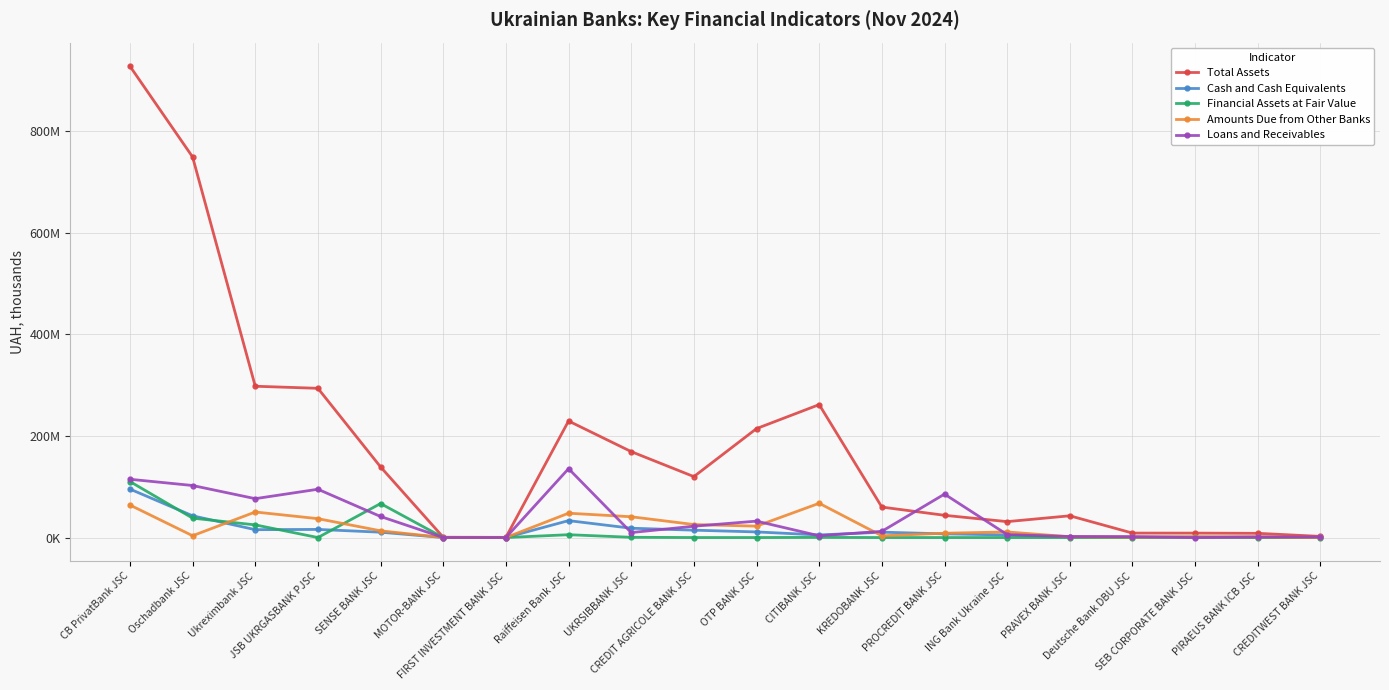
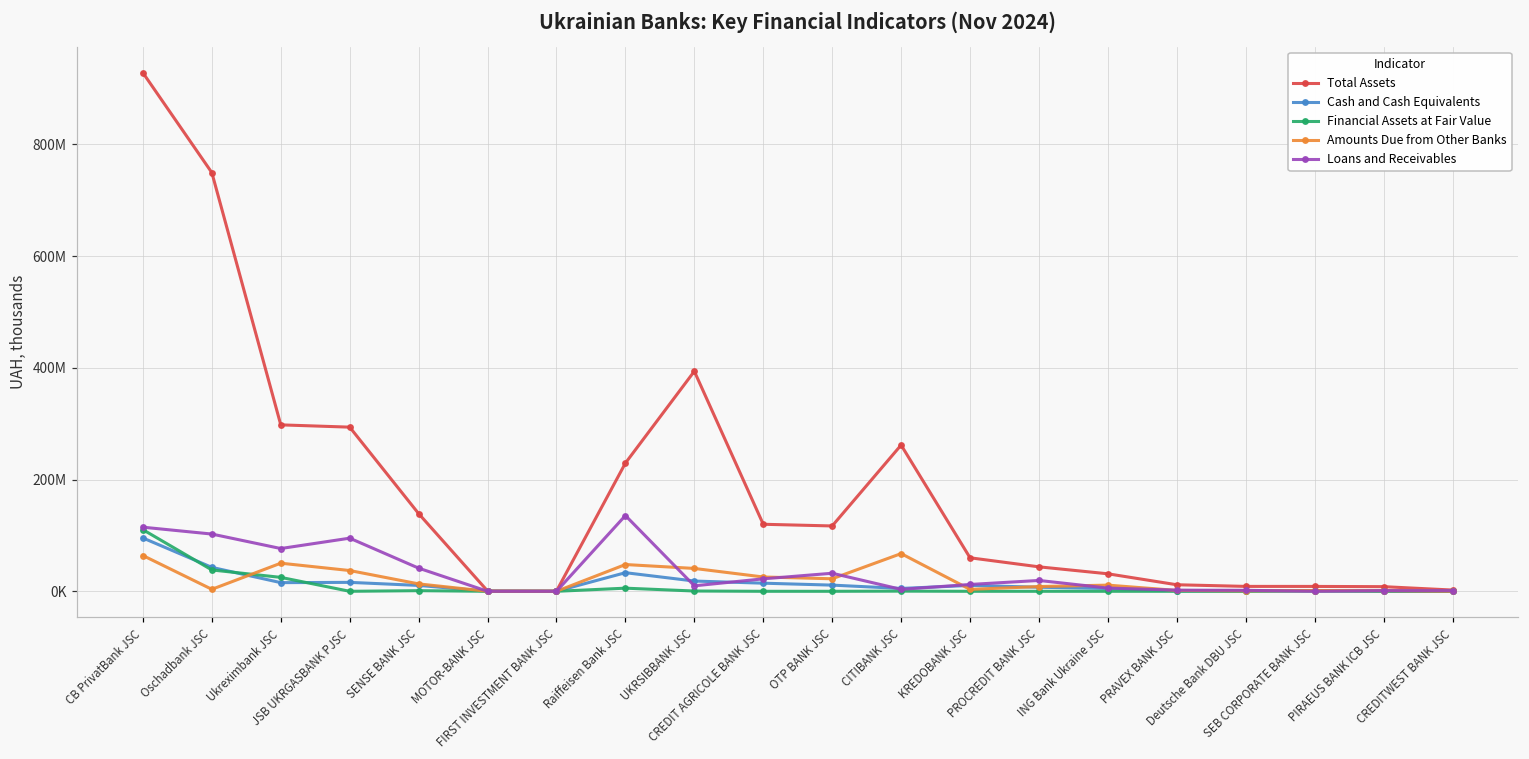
Financial Assets at Fair Value, SENSE BANK JSC: 70000000 -> 0
Total Assets, UKRSIBBANK JSC: 170000000 -> 390000000
Total Assets, OTP BANK JSC: 210000000 -> 120000000
Loans and Receivables, PROCREDIT BANK JSC: 90000000 -> 20000000
Total Assets, PRAVEX BANK JSC: 40000000 -> 10000000
